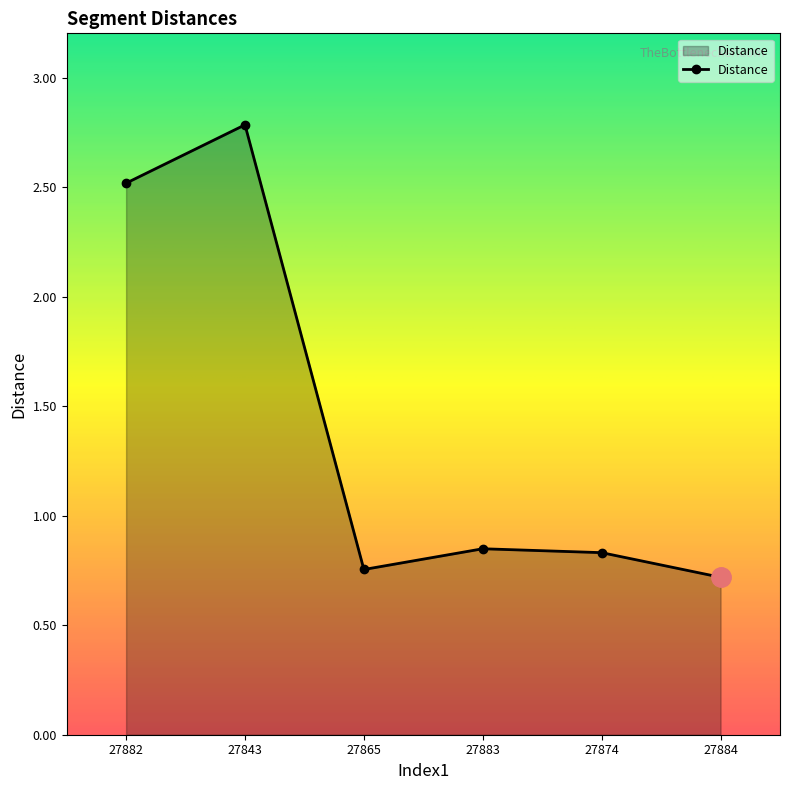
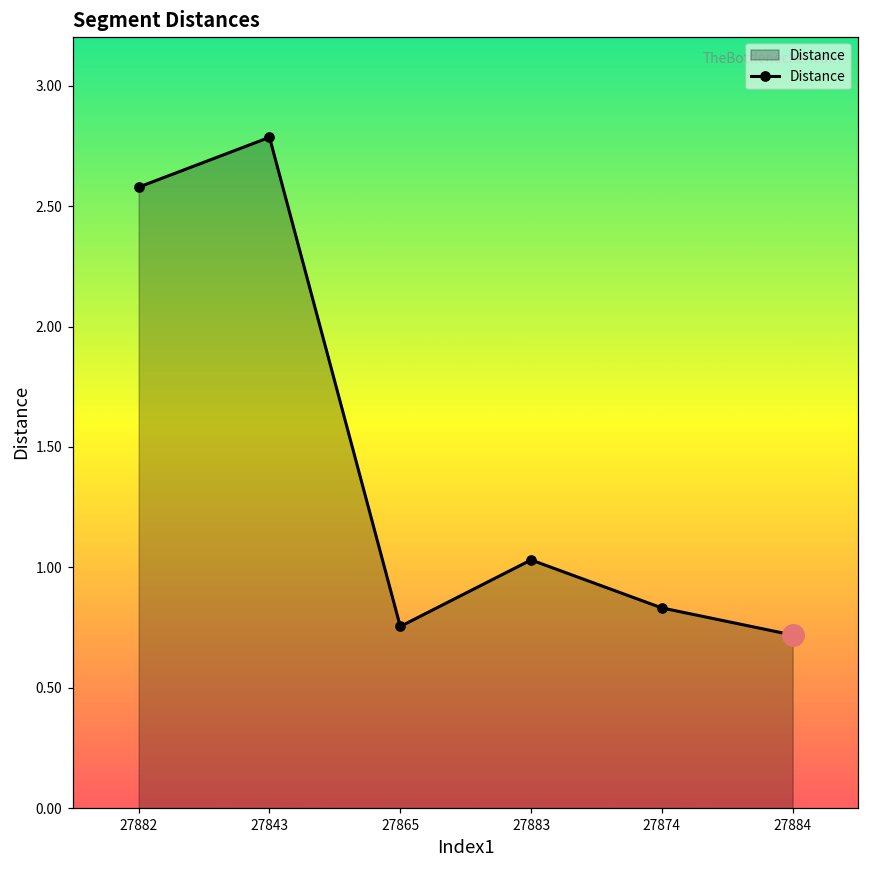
Distance, 27882: 2.52 -> 2.58
Distance, 27883: 0.85 -> 1.03
